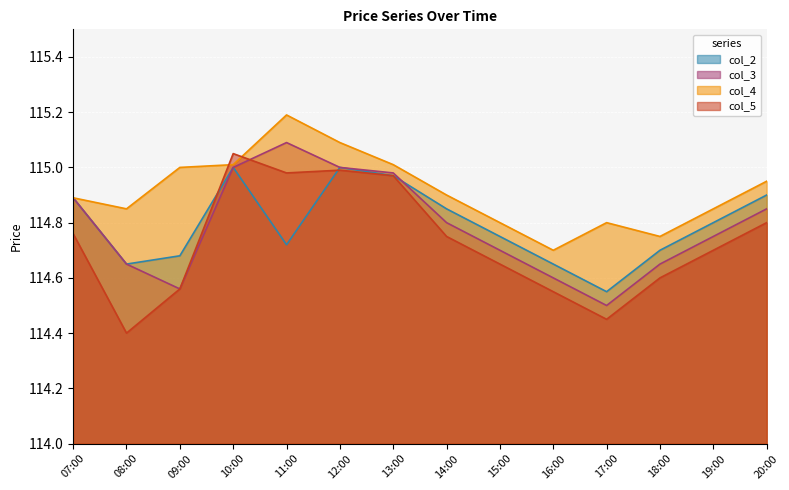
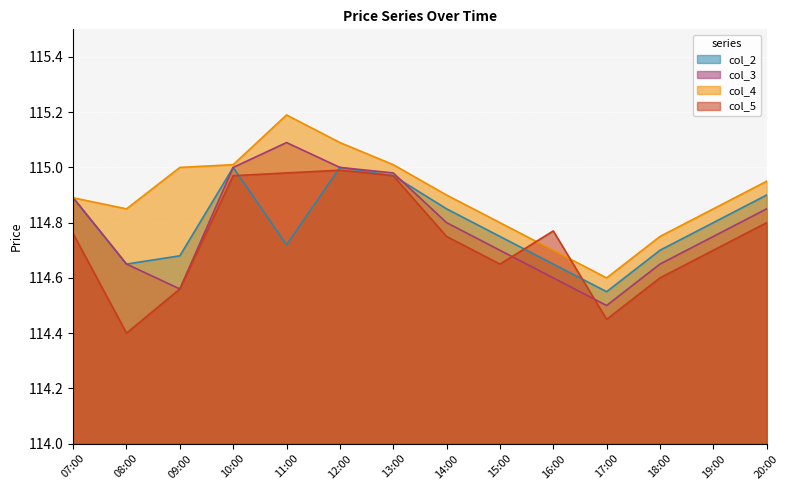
col_5, 10:00: 115.05 -> 114.97
col_5, 16:00: 114.55 -> 114.77
col_4, 17:00: 114.8 -> 114.6
